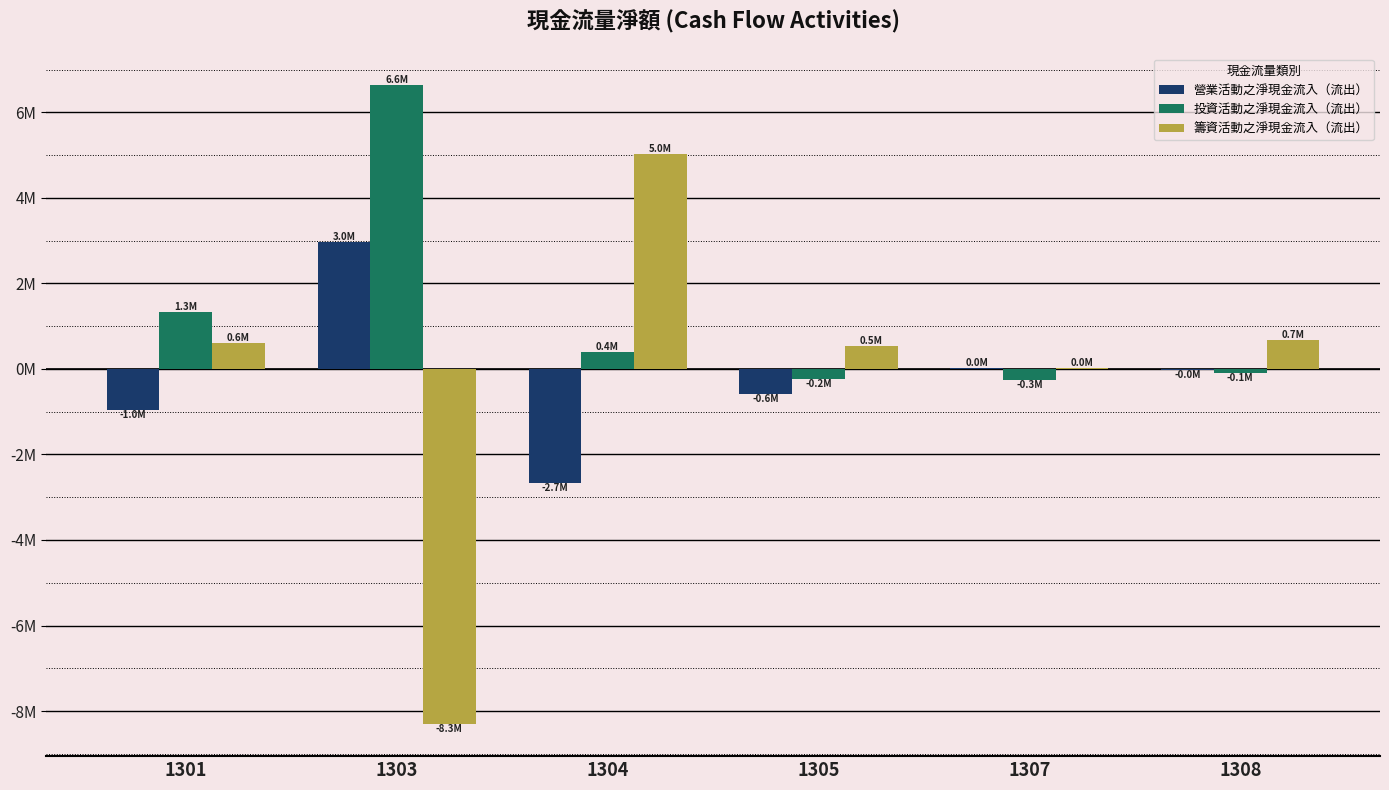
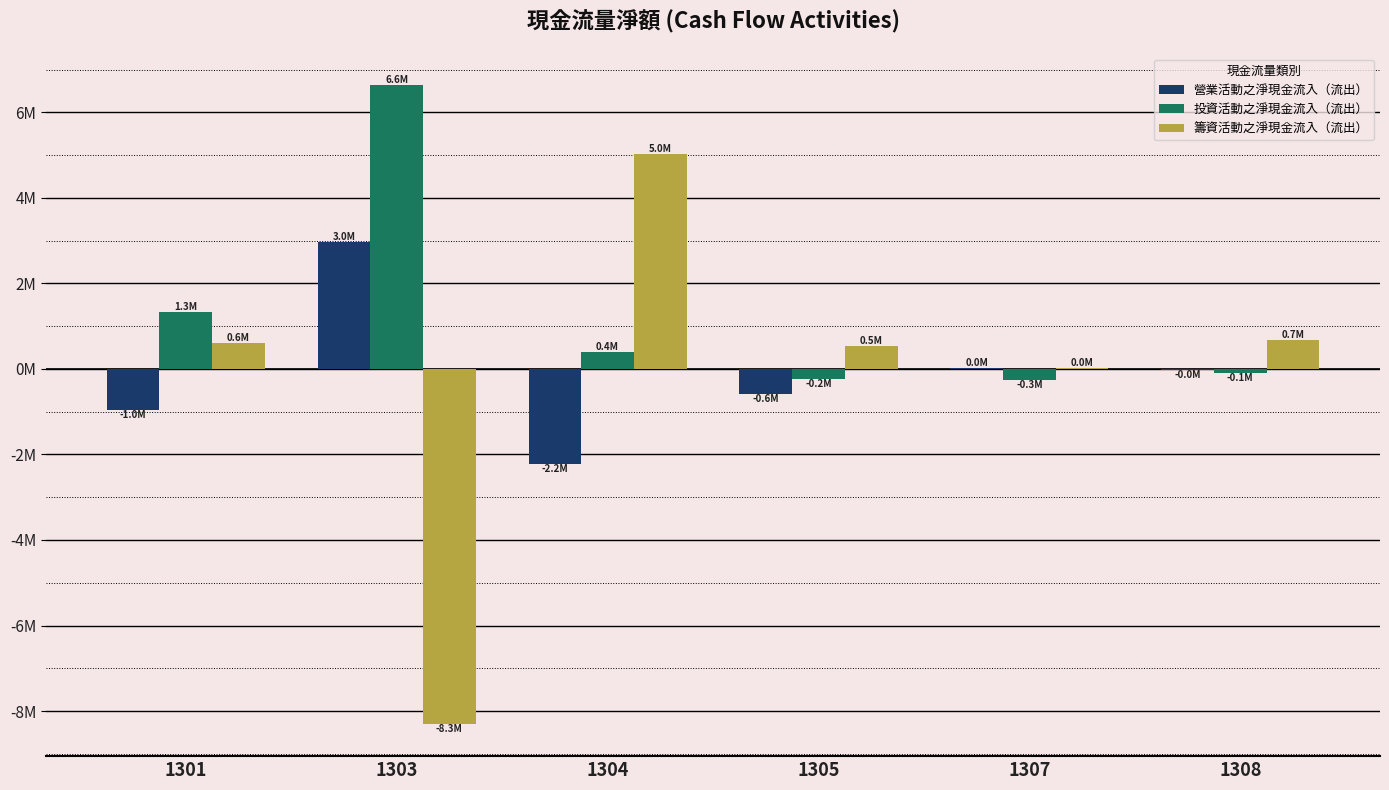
營業活動之淨現金流入（流出）, 1304: -2.7M -> -2.2M
